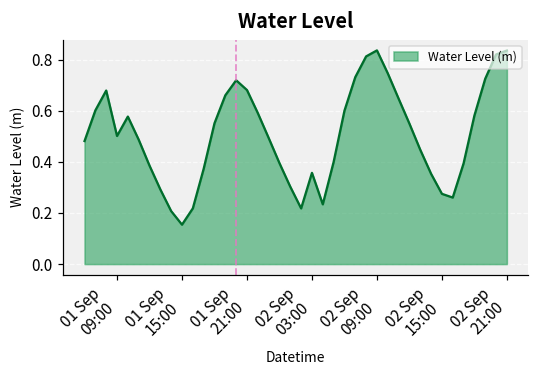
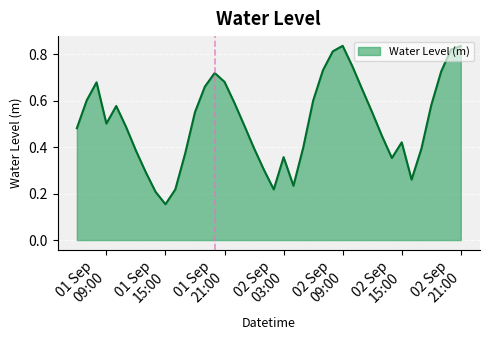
02 Sep 15:00: 0.27 -> 0.42
